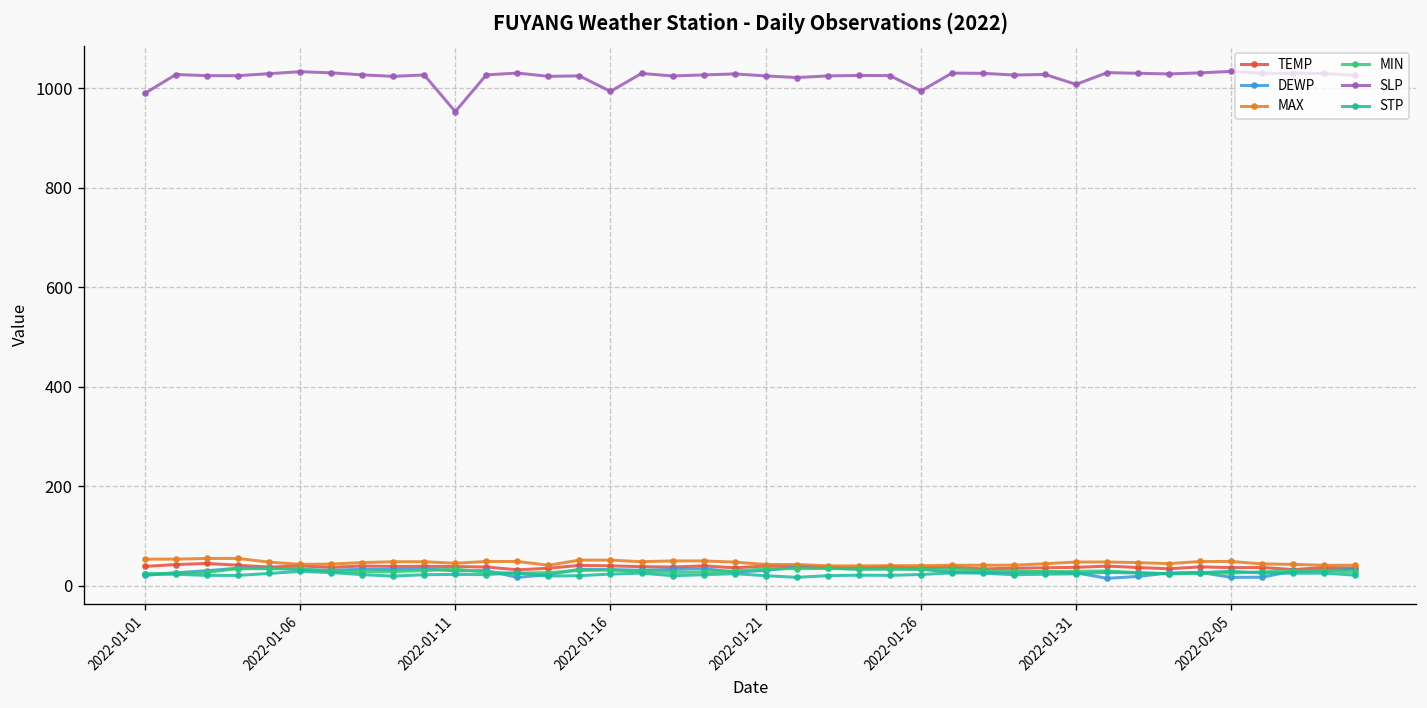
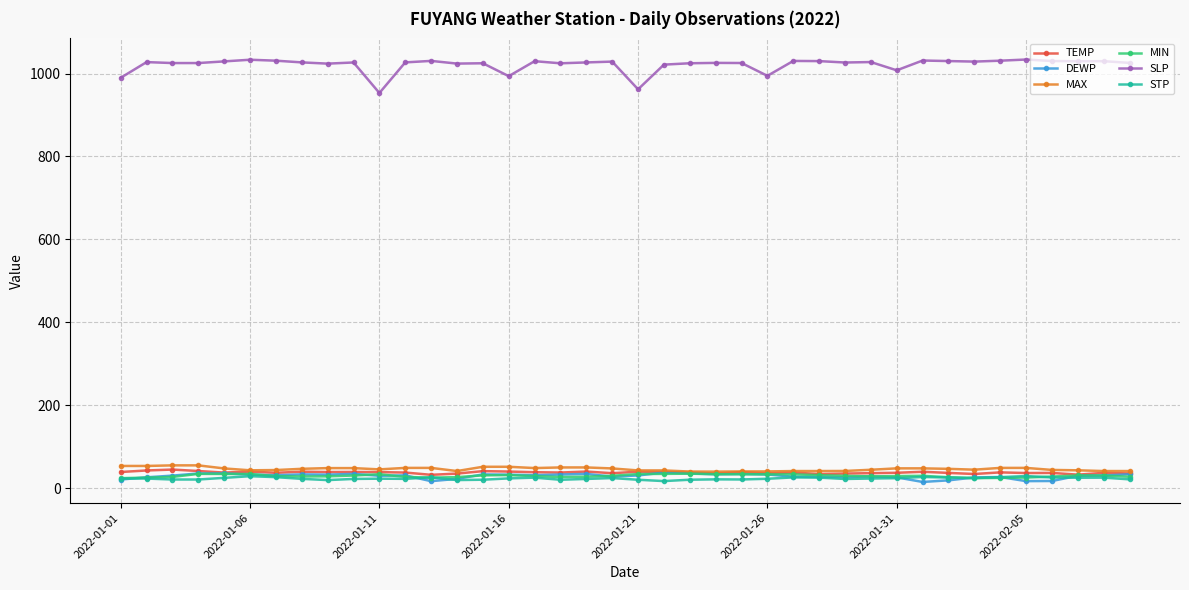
SLP, 2022-01-21: 1020 -> 960
